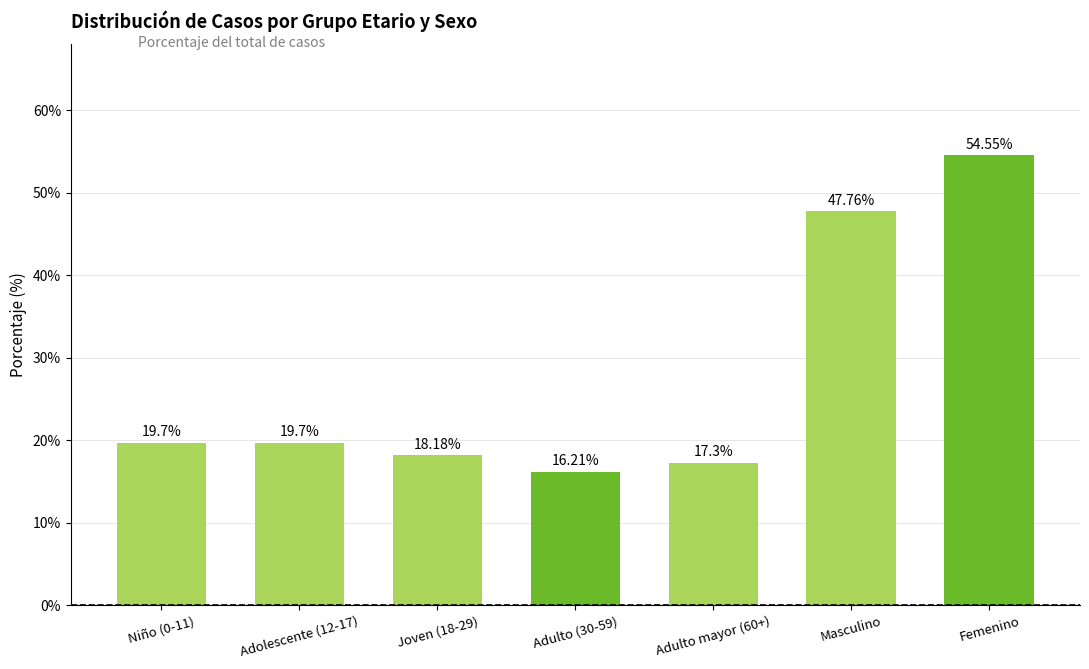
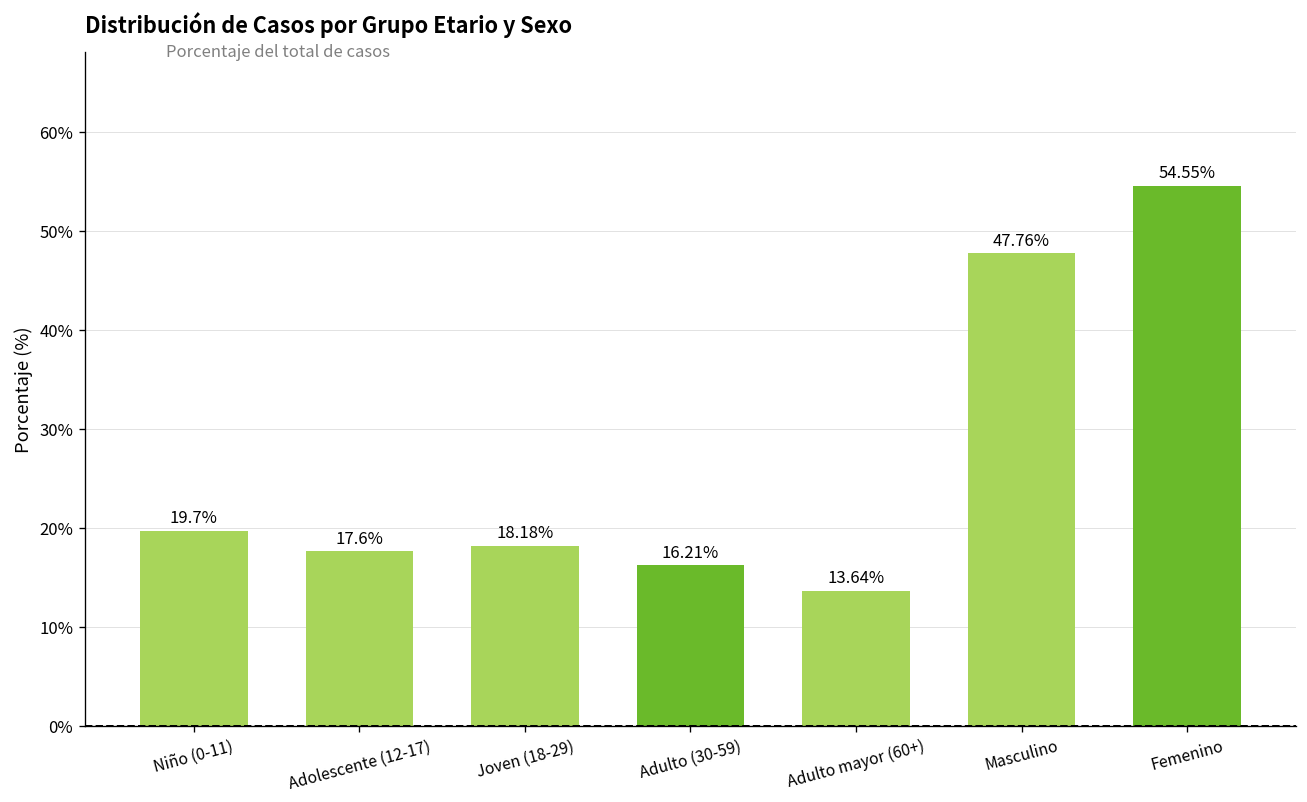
Adolescente (12-17): 19.7% -> 17.6%
Adulto mayor (60+): 17.3% -> 13.64%
